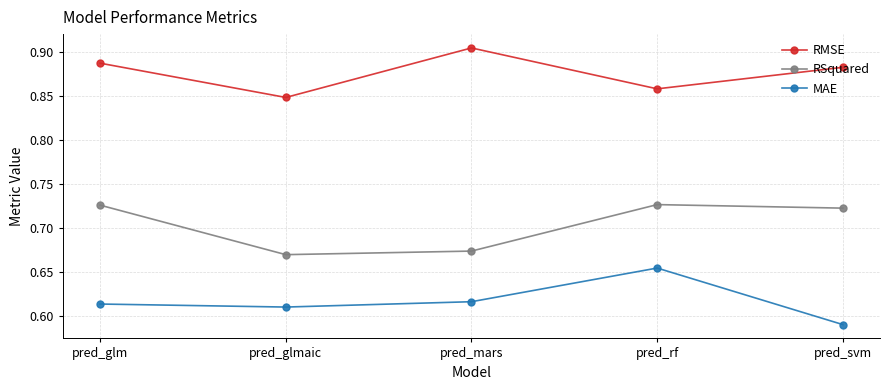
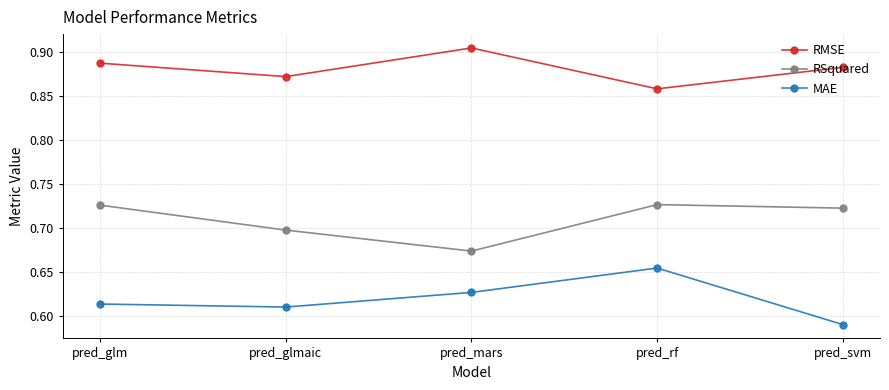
RMSE, pred_glmaic: 0.85 -> 0.87
RSquared, pred_glmaic: 0.67 -> 0.70
MAE, pred_mars: 0.62 -> 0.63
